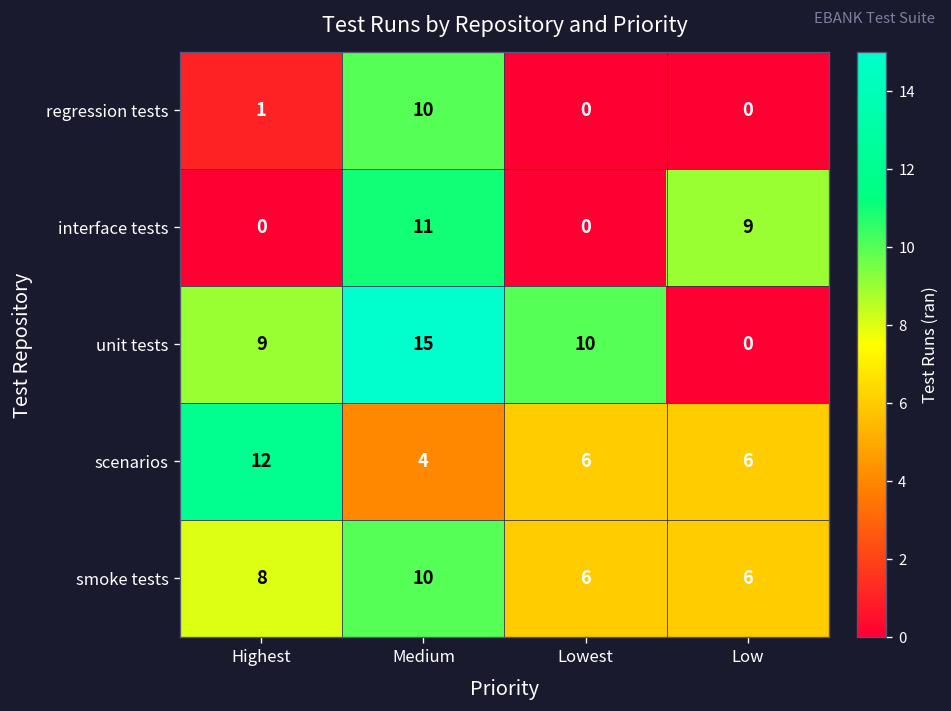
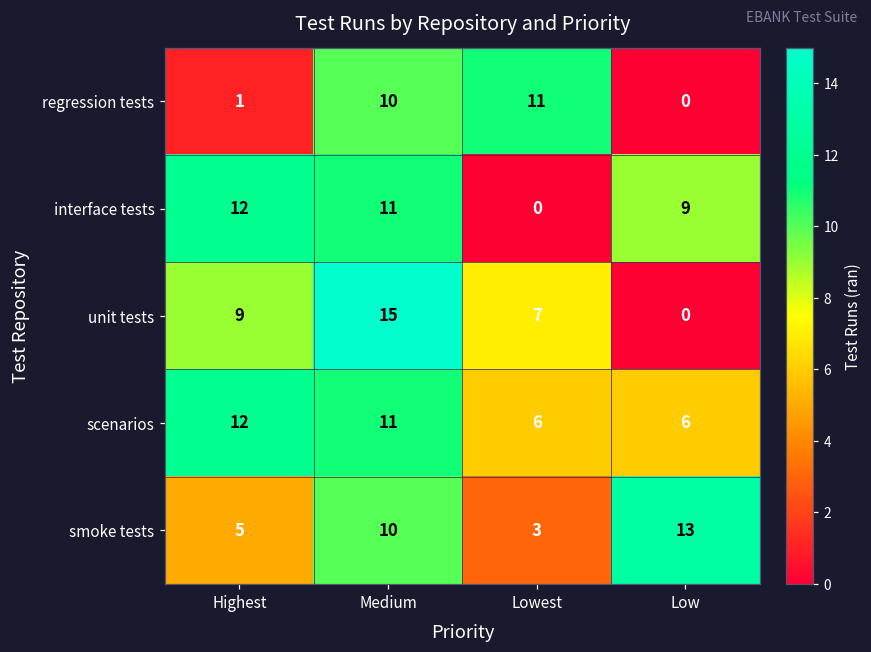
regression tests, Lowest: 0 -> 11
interface tests, Highest: 0 -> 12
unit tests, Lowest: 10 -> 7
scenarios, Medium: 4 -> 11
smoke tests, Highest: 8 -> 5
smoke tests, Lowest: 6 -> 3
smoke tests, Low: 6 -> 13
